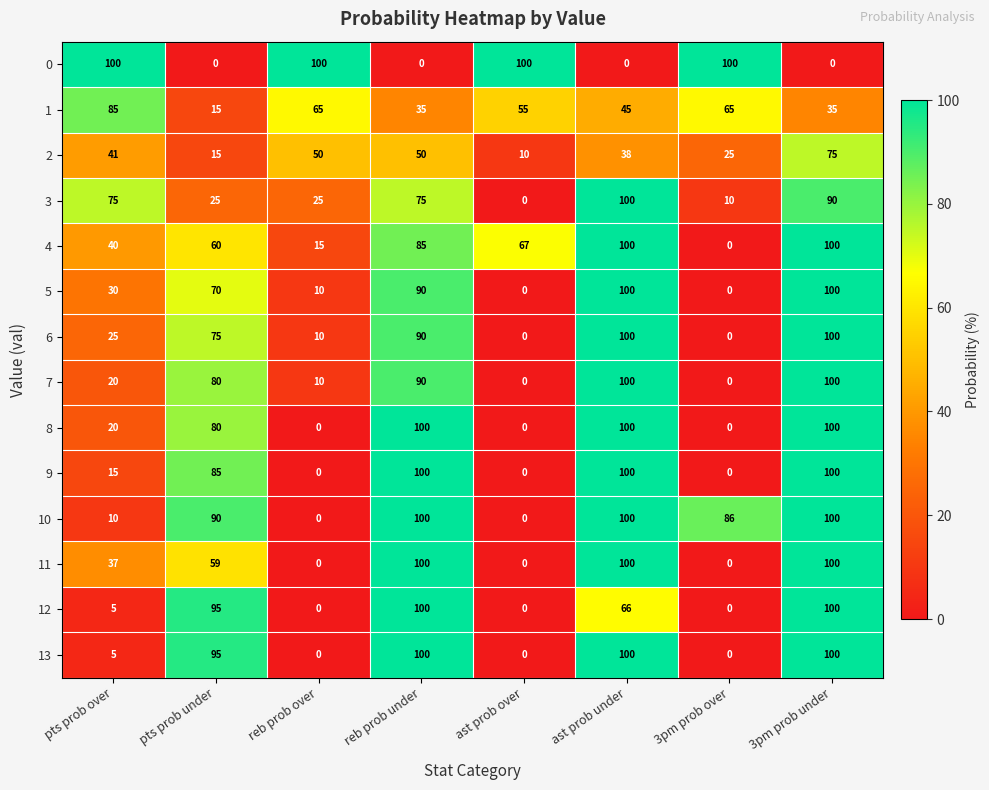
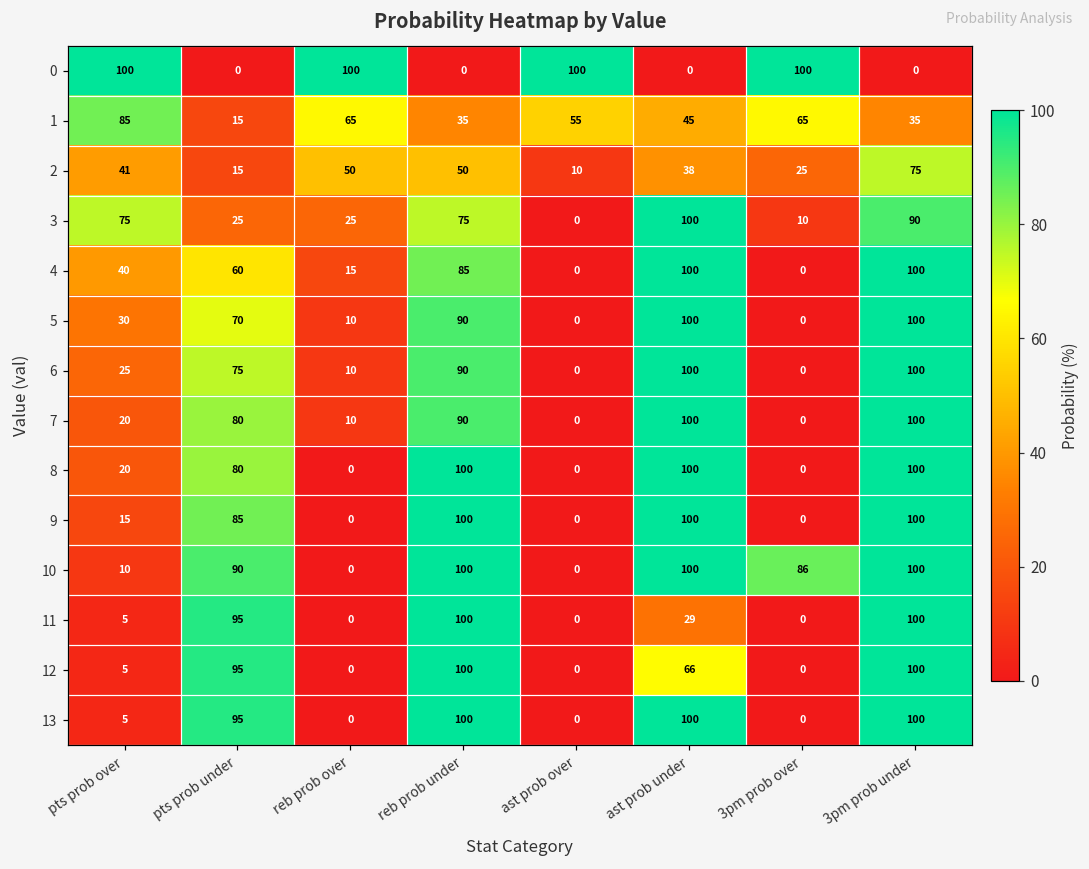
4, ast prob over: 67 -> 0
11, pts prob over: 37 -> 5
11, pts prob under: 59 -> 95
11, ast prob under: 100 -> 29
